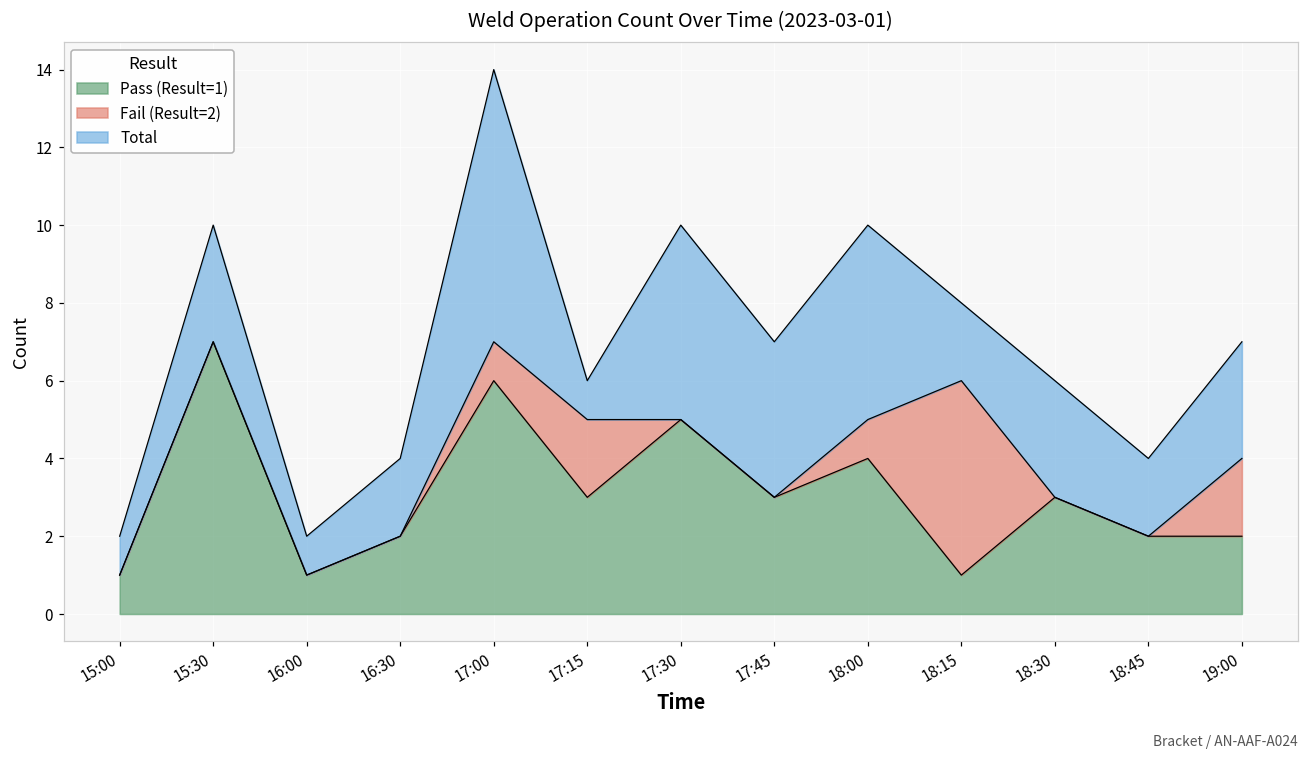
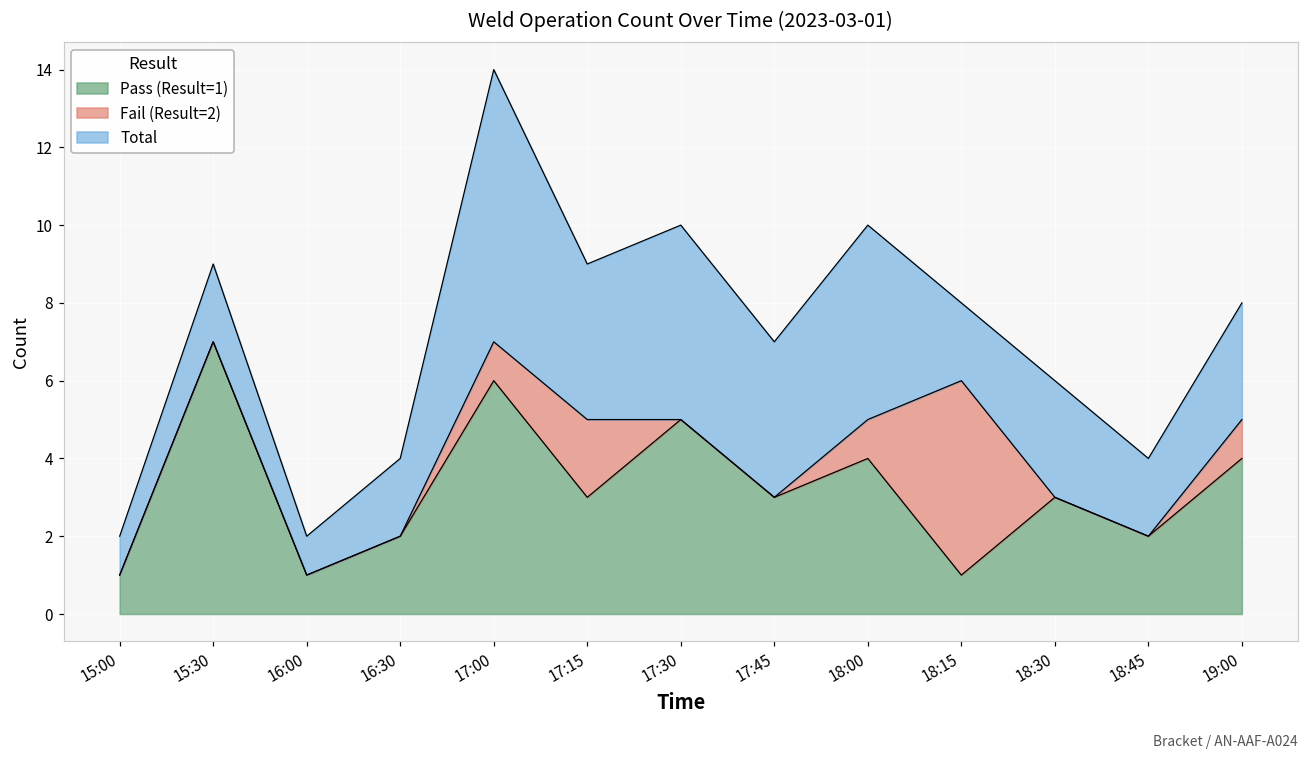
Total, 15:30: 3 -> 2
Total, 17:15: 1 -> 4
Pass (Result=1), 19:00: 2 -> 4
Fail (Result=2), 19:00: 2 -> 1
